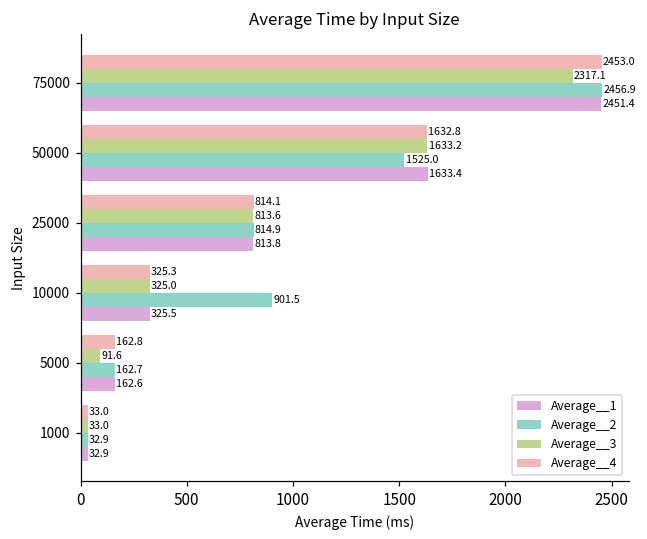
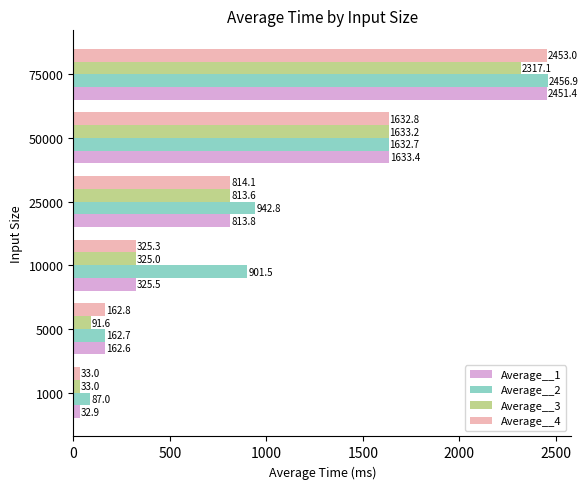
Average__2, 50000: 1525.0 -> 1632.7
Average__2, 25000: 814.9 -> 942.8
Average__2, 1000: 32.9 -> 87.0
